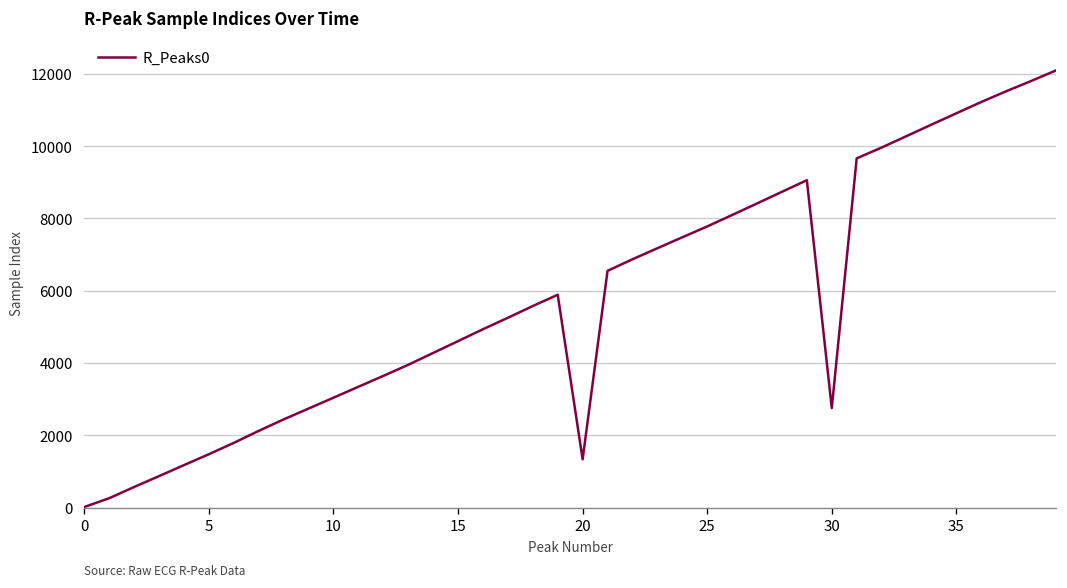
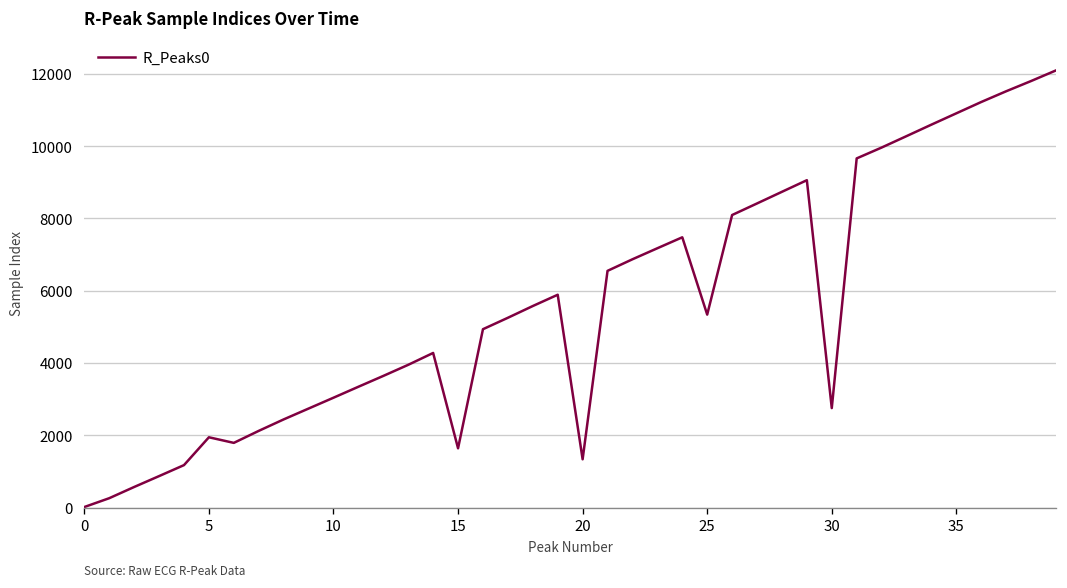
5: 1500 -> 1900
15: 4600 -> 1600
25: 7800 -> 5300
